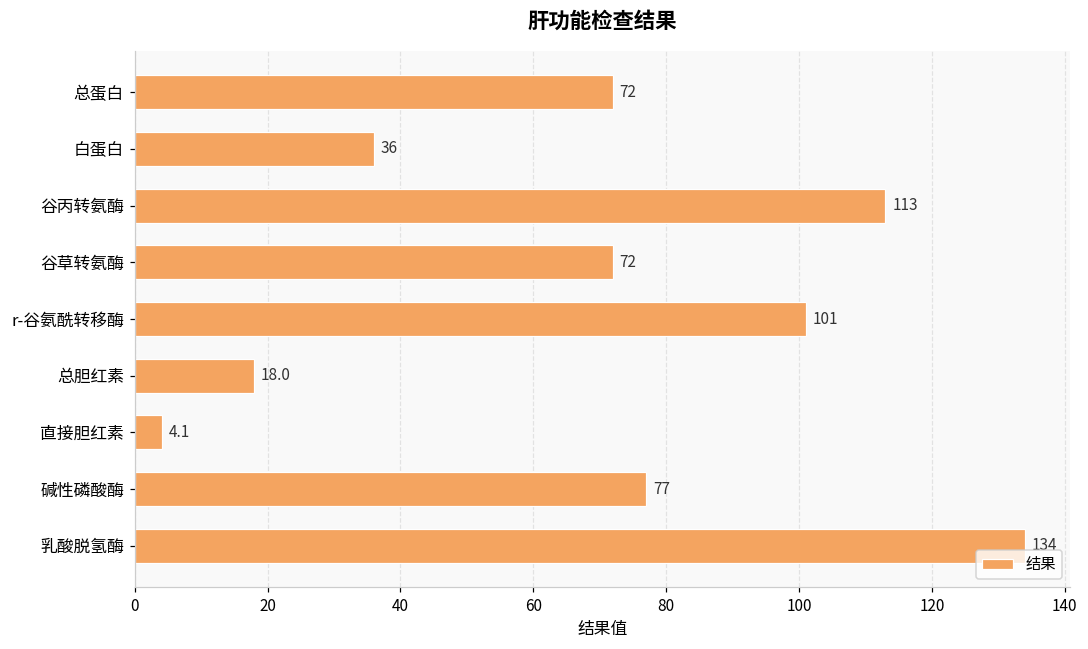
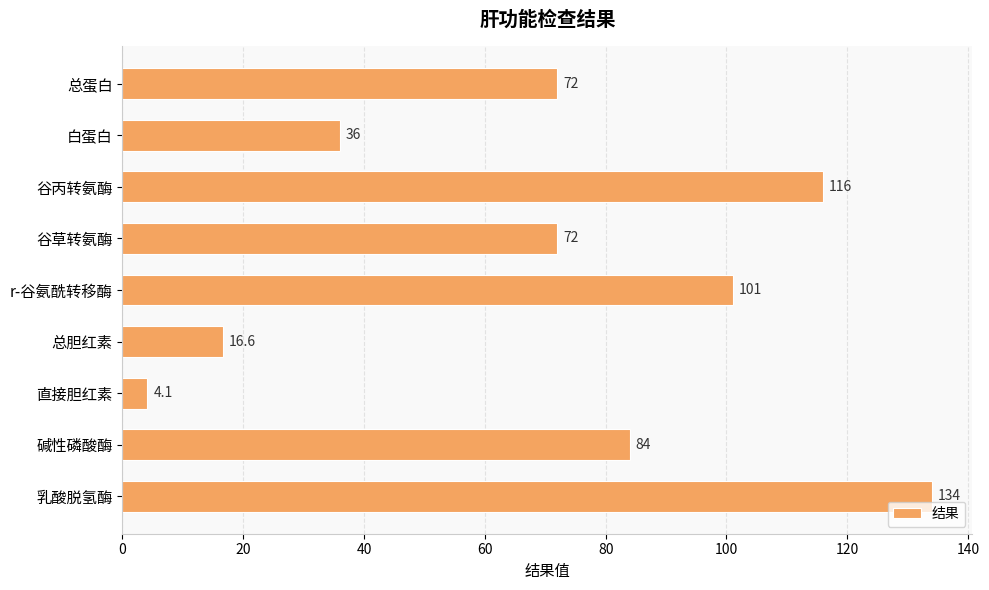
谷丙转氨酶: 113 -> 116
总胆红素: 18.0 -> 16.6
碱性磷酸酶: 77 -> 84
